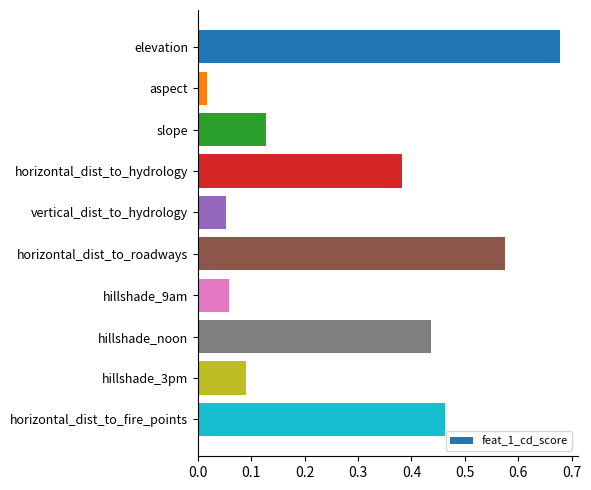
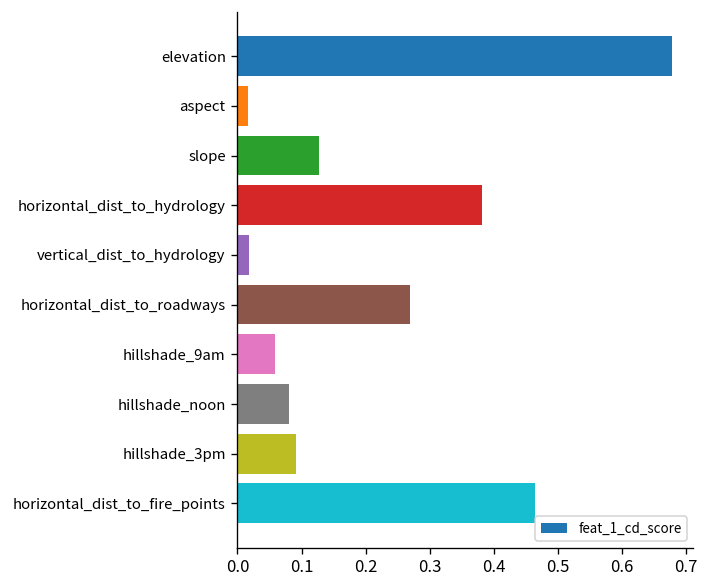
vertical_dist_to_hydrology: 0.05 -> 0.02
horizontal_dist_to_roadways: 0.58 -> 0.27
hillshade_noon: 0.44 -> 0.08
